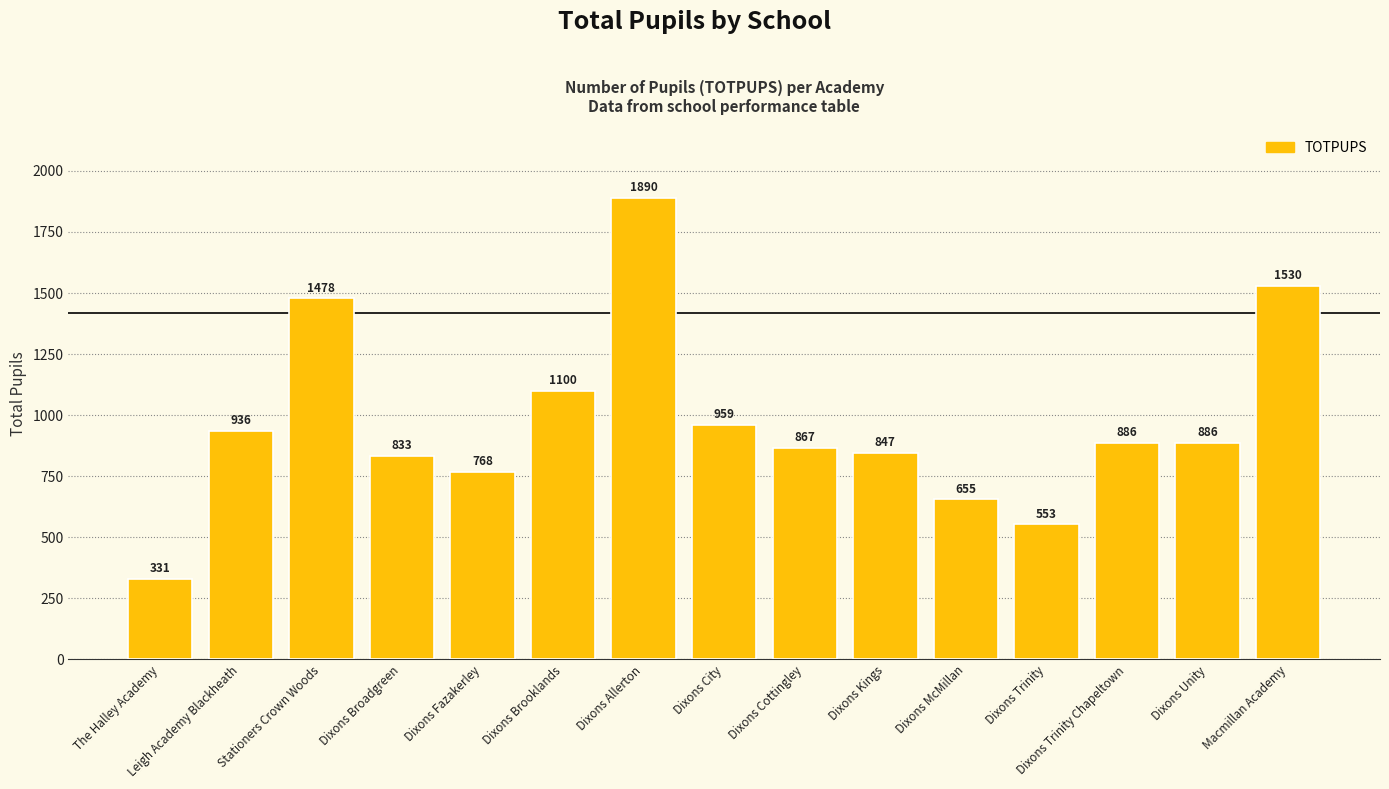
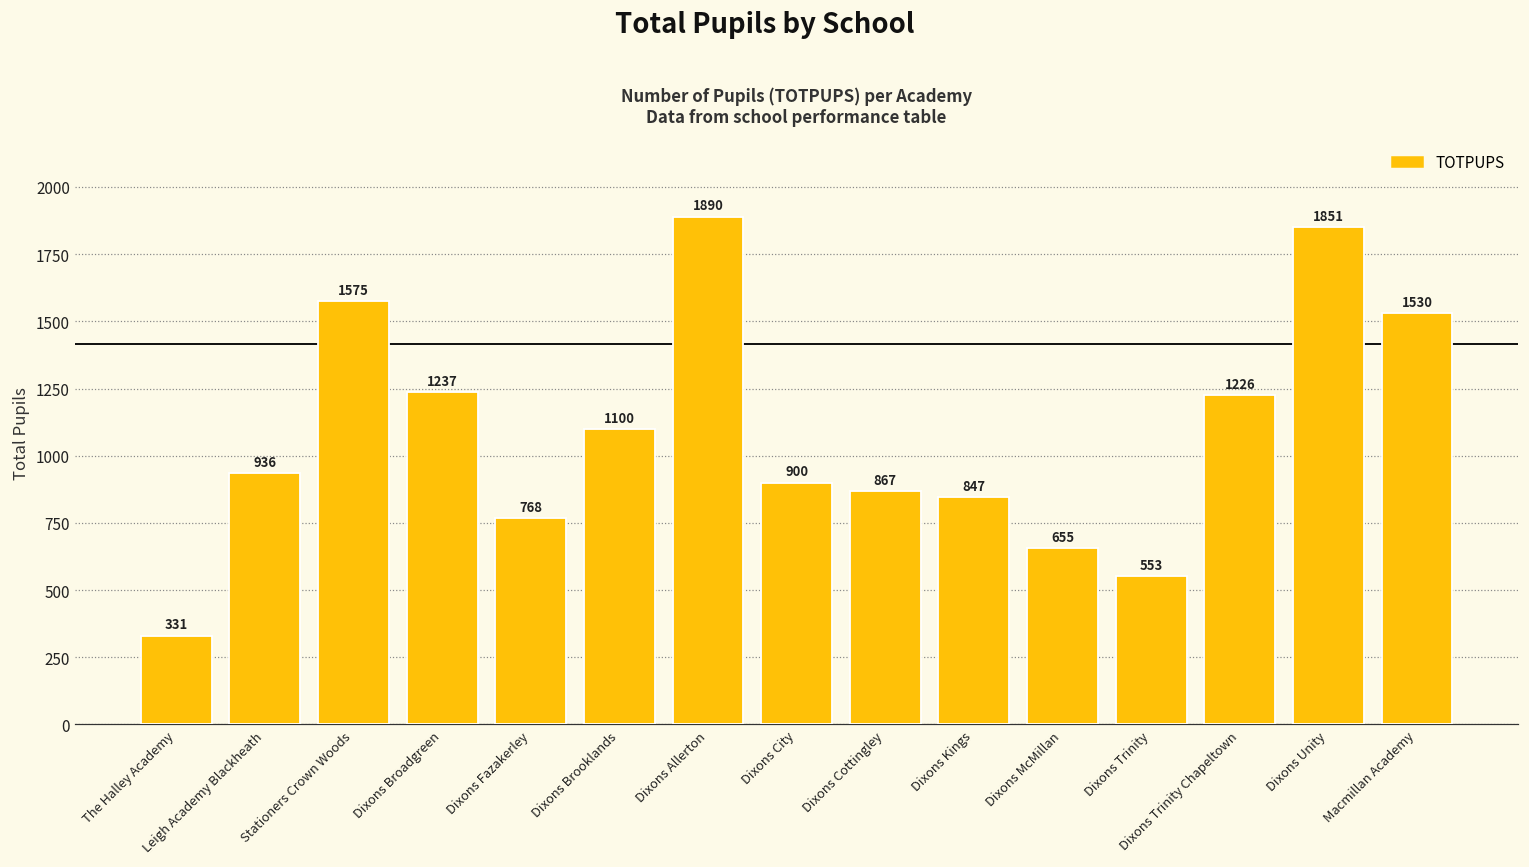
Stationers Crown Woods: 1478 -> 1575
Dixons Broadgreen: 833 -> 1237
Dixons City: 959 -> 900
Dixons Trinity Chapeltown: 886 -> 1226
Dixons Unity: 886 -> 1851
